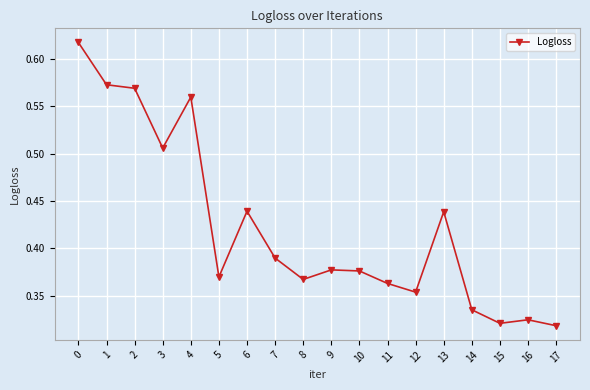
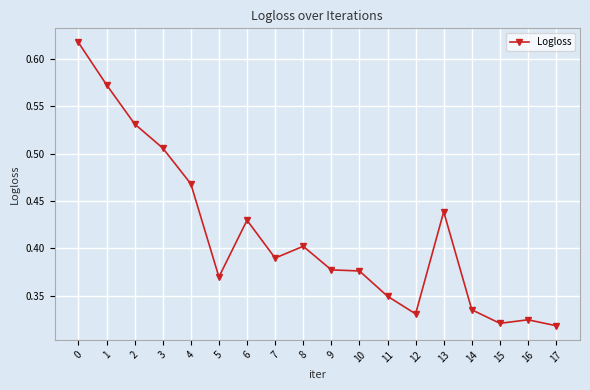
2: 0.57 -> 0.53
4: 0.56 -> 0.47
6: 0.44 -> 0.43
8: 0.37 -> 0.40
11: 0.36 -> 0.35
12: 0.35 -> 0.33
